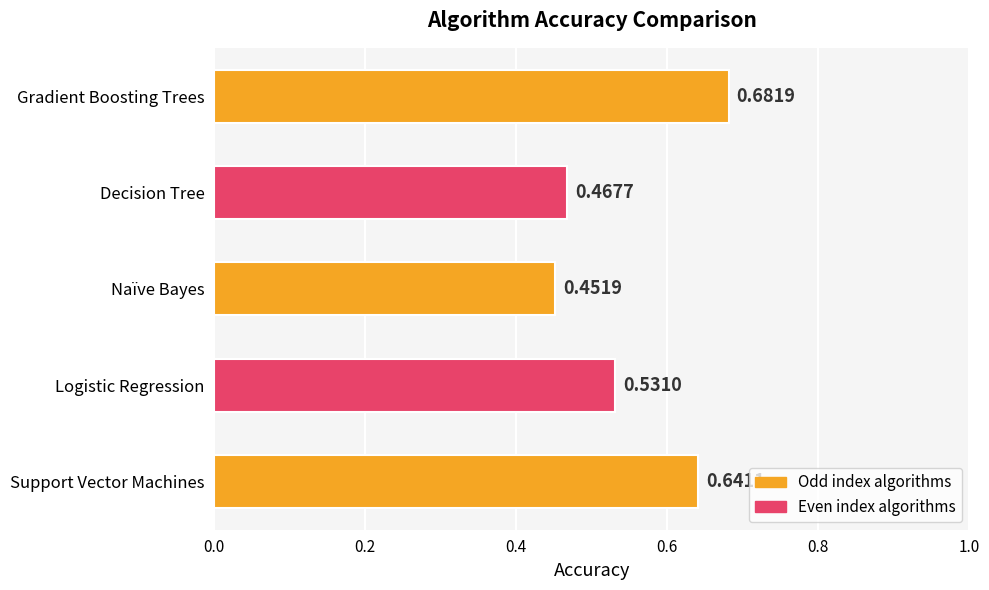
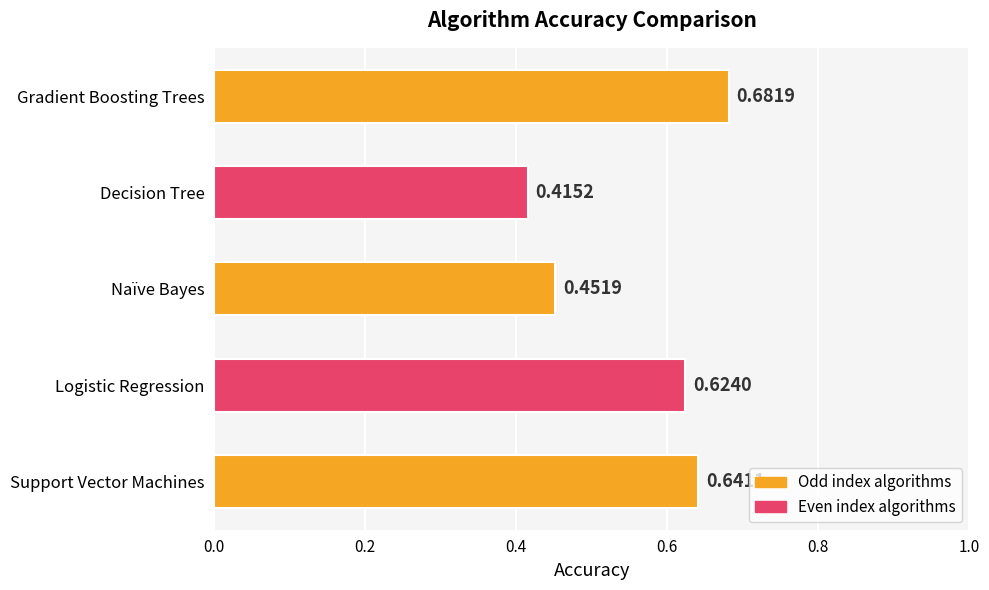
Decision Tree: 0.4677 -> 0.4152
Logistic Regression: 0.5310 -> 0.6240
